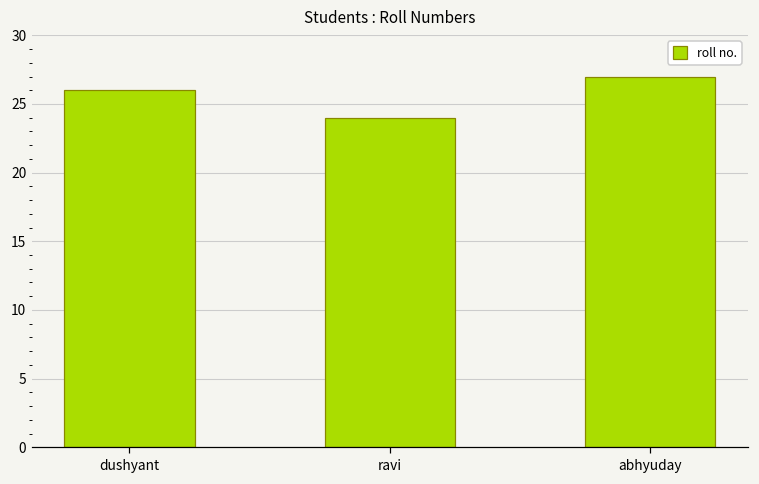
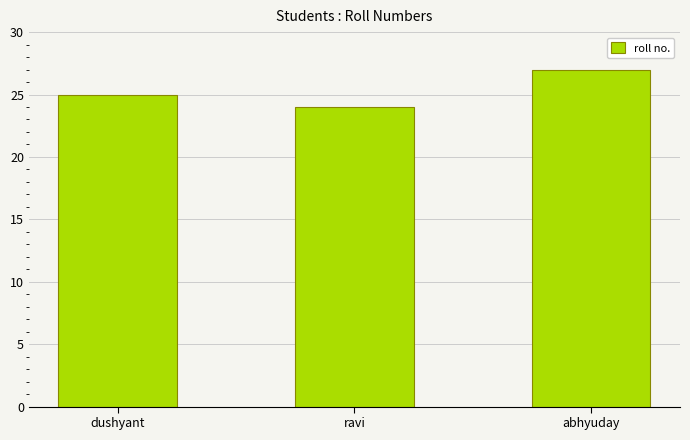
dushyant: 26 -> 25
